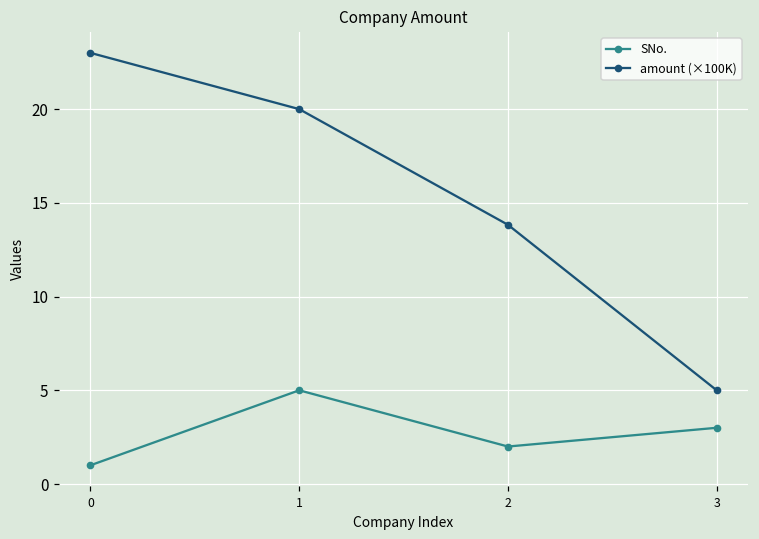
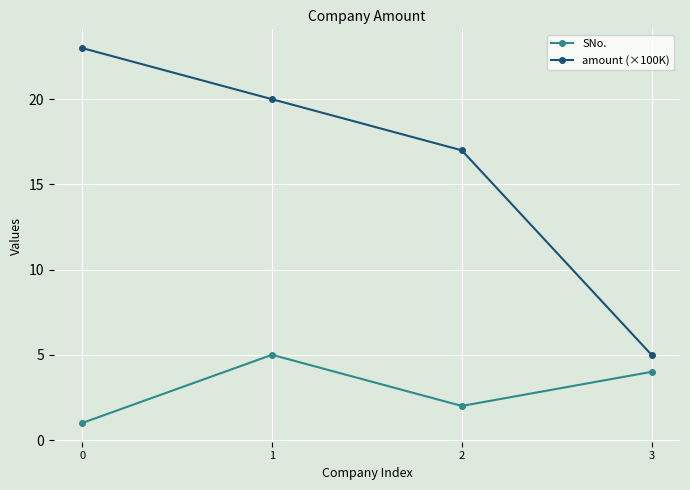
amount (×100K), 2: 13.8 -> 17.0
SNo., 3: 3 -> 4
